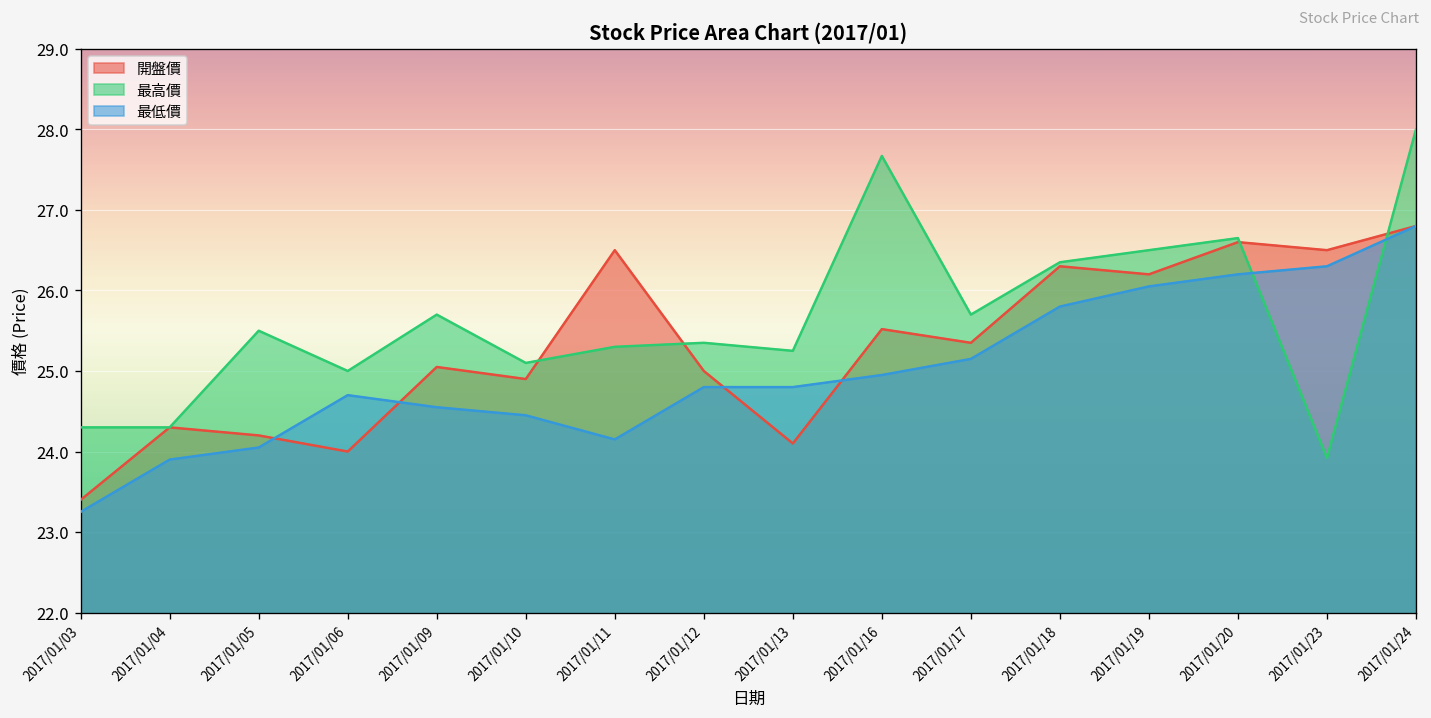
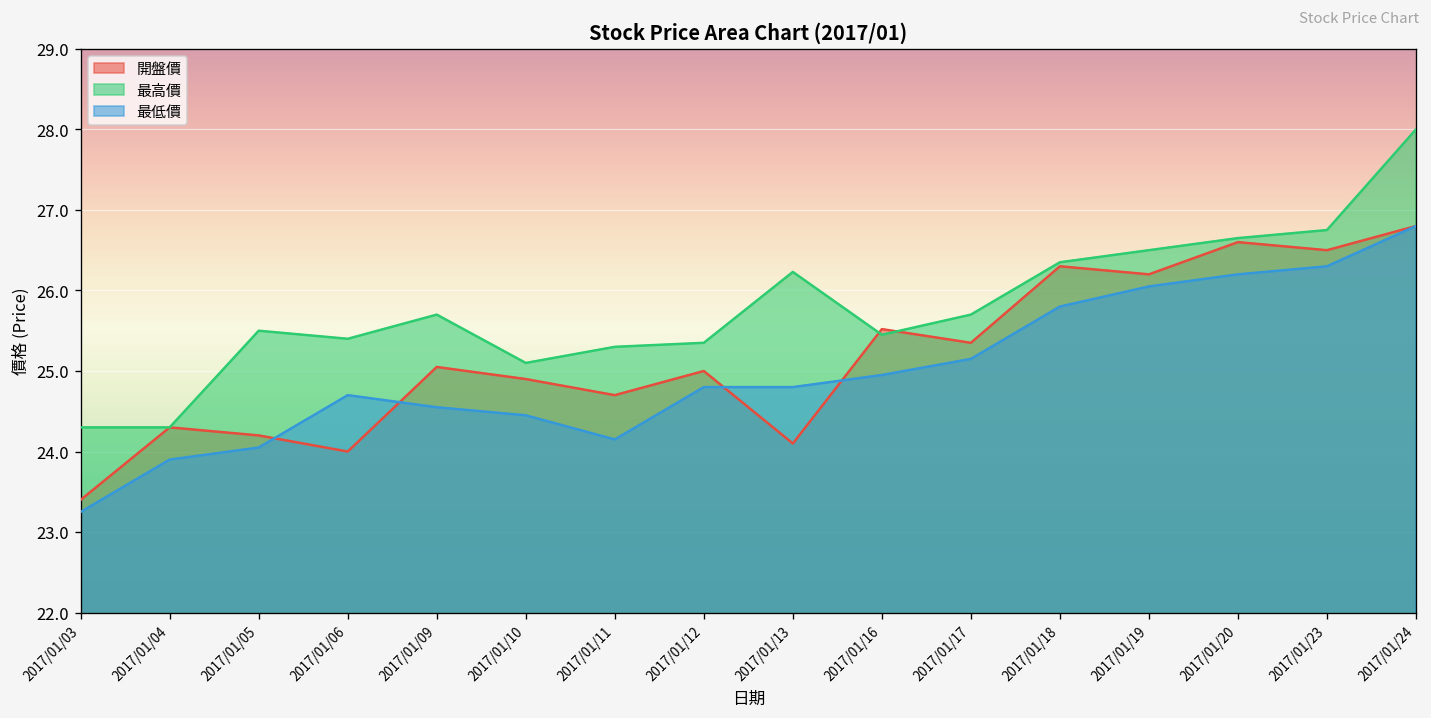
最高價, 2017/01/06: 25.0 -> 25.4
開盤價, 2017/01/11: 26.5 -> 24.7
最高價, 2017/01/13: 25.3 -> 26.2
最高價, 2017/01/16: 27.7 -> 25.5
最高價, 2017/01/23: 23.9 -> 26.8
